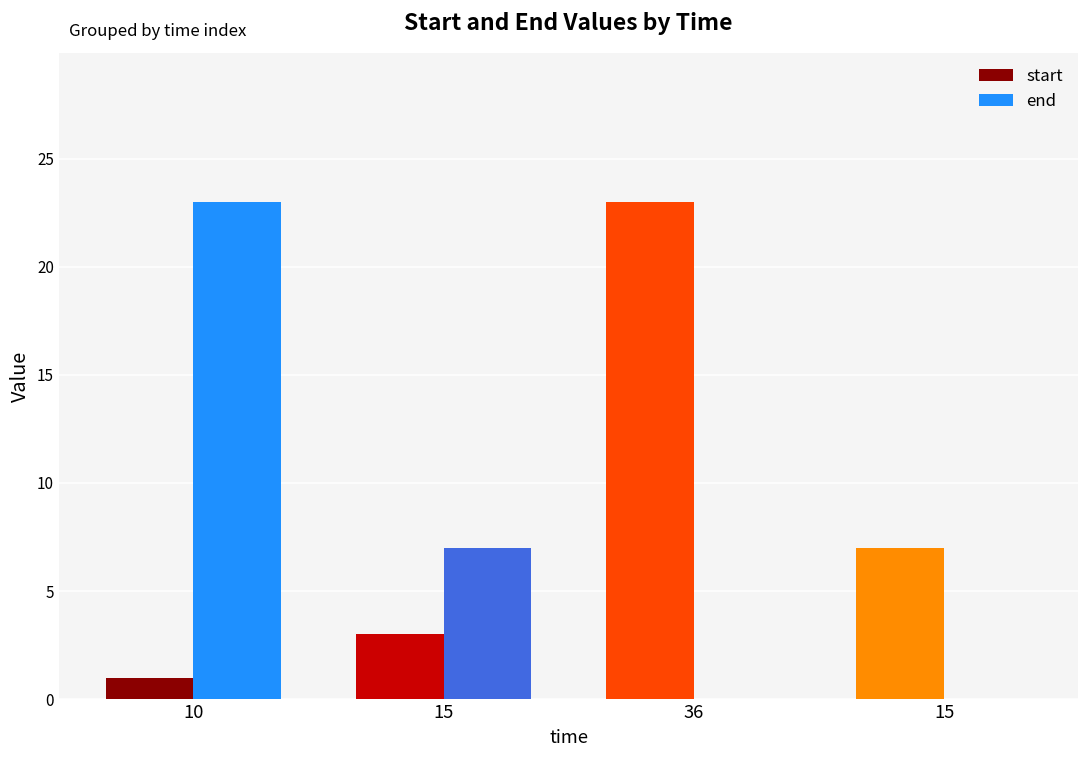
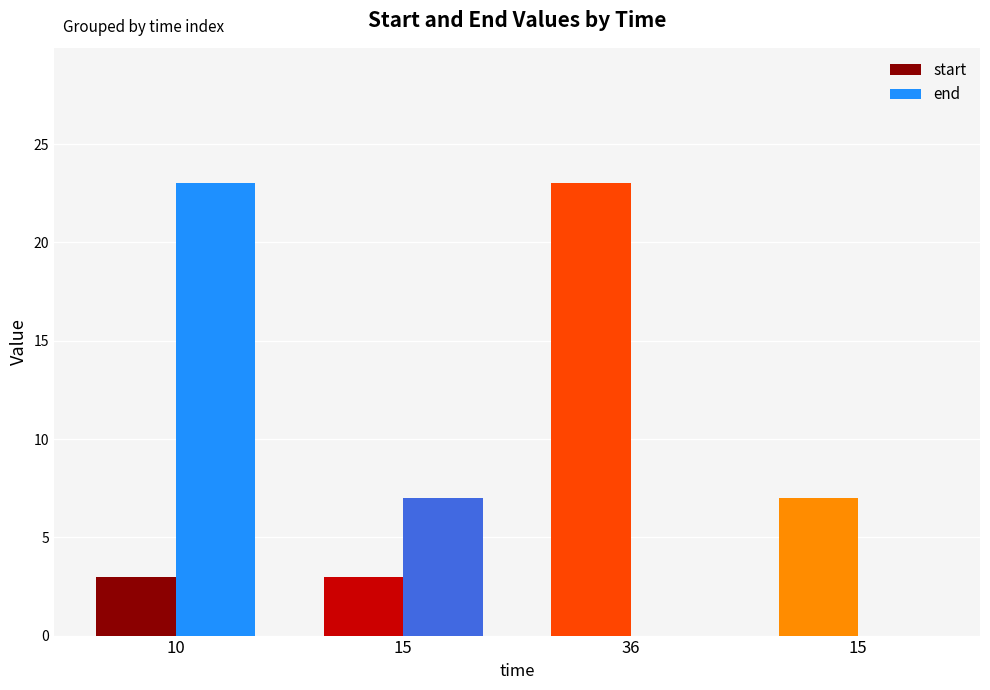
start, 10: 1 -> 3
